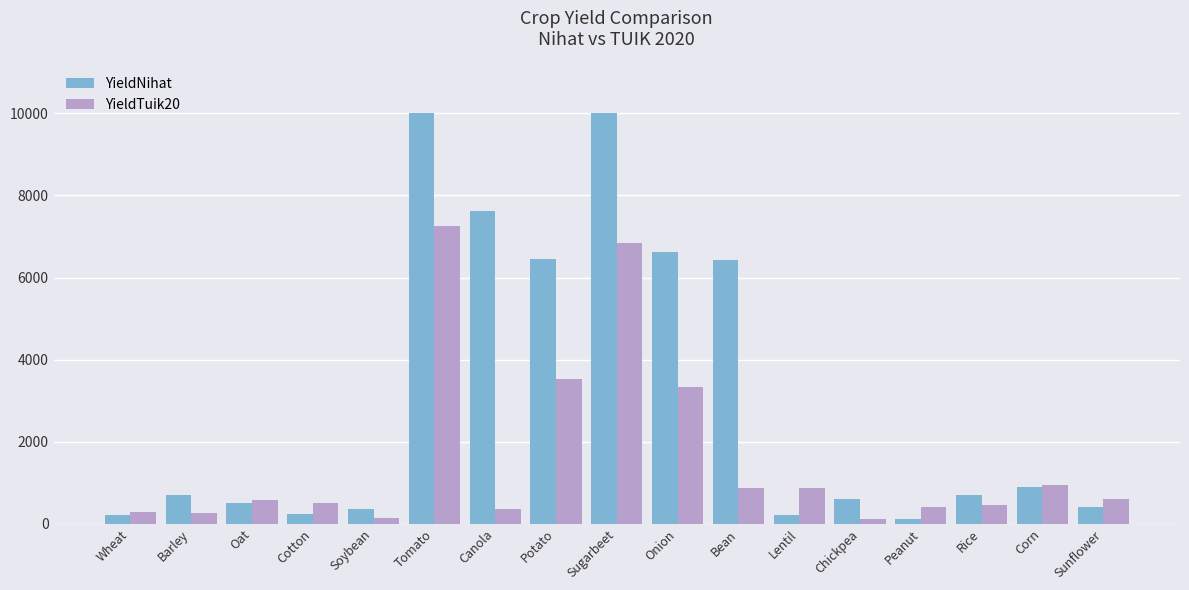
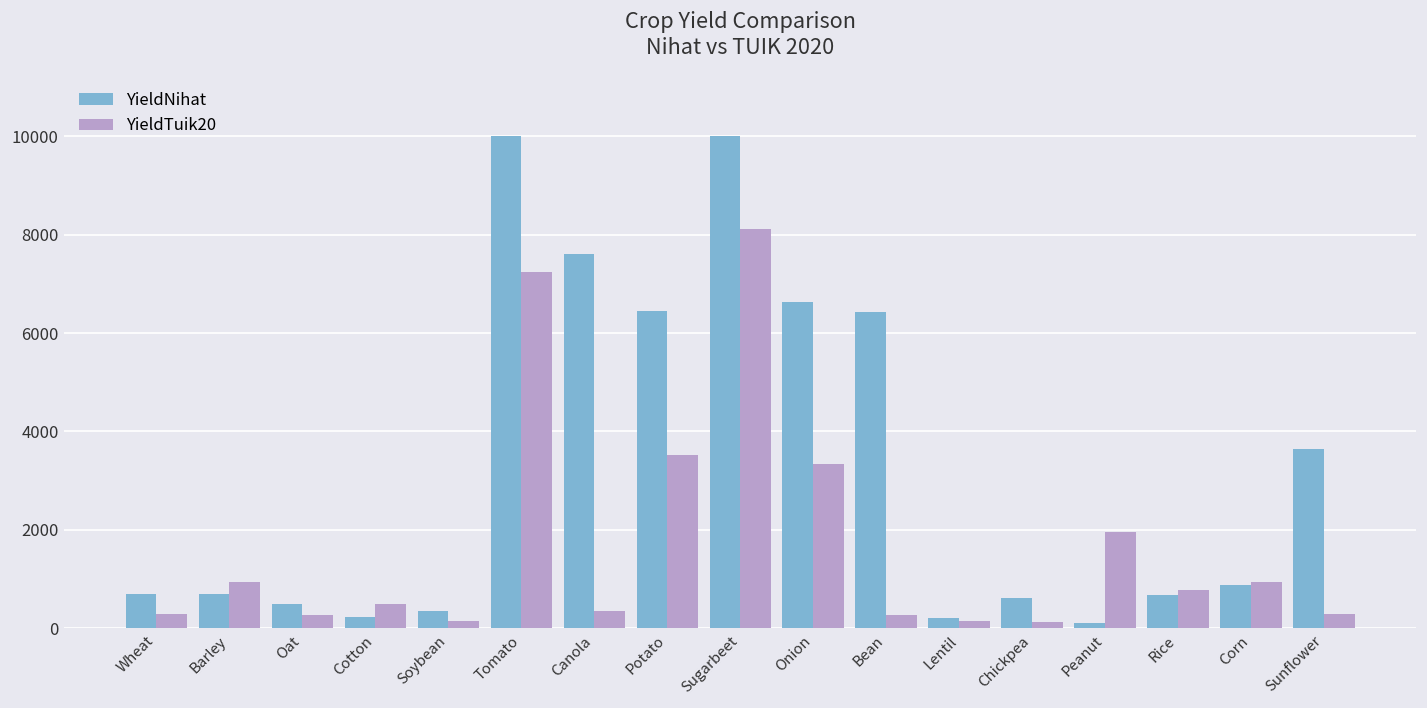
YieldNihat, Wheat: 200 -> 700
YieldTuik20, Barley: 300 -> 900
YieldTuik20, Oat: 600 -> 300
YieldTuik20, Sugarbeet: 6800 -> 8100
YieldTuik20, Bean: 900 -> 300
YieldTuik20, Lentil: 900 -> 200
YieldTuik20, Peanut: 400 -> 2000
YieldTuik20, Rice: 400 -> 800
YieldNihat, Sunflower: 400 -> 3600
YieldTuik20, Sunflower: 600 -> 300
